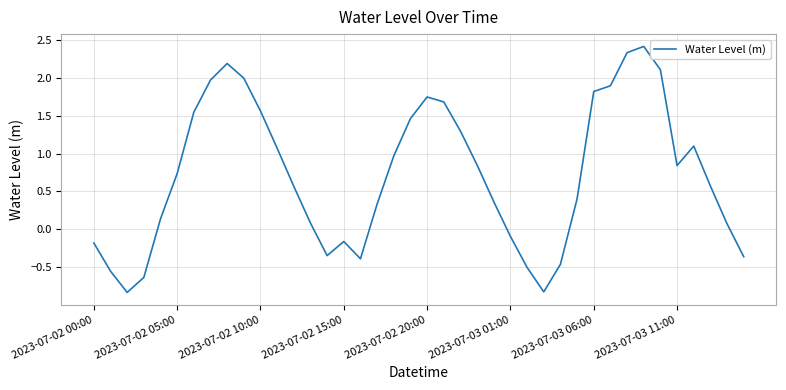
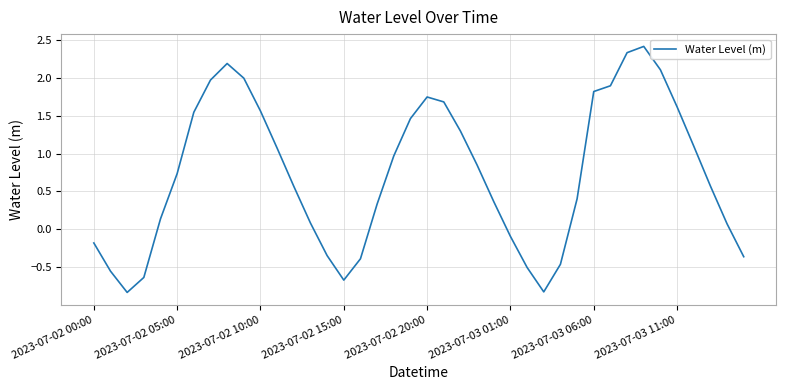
2023-07-02 15:00: -0.2 -> -0.7
2023-07-03 11:00: 0.8 -> 1.6
